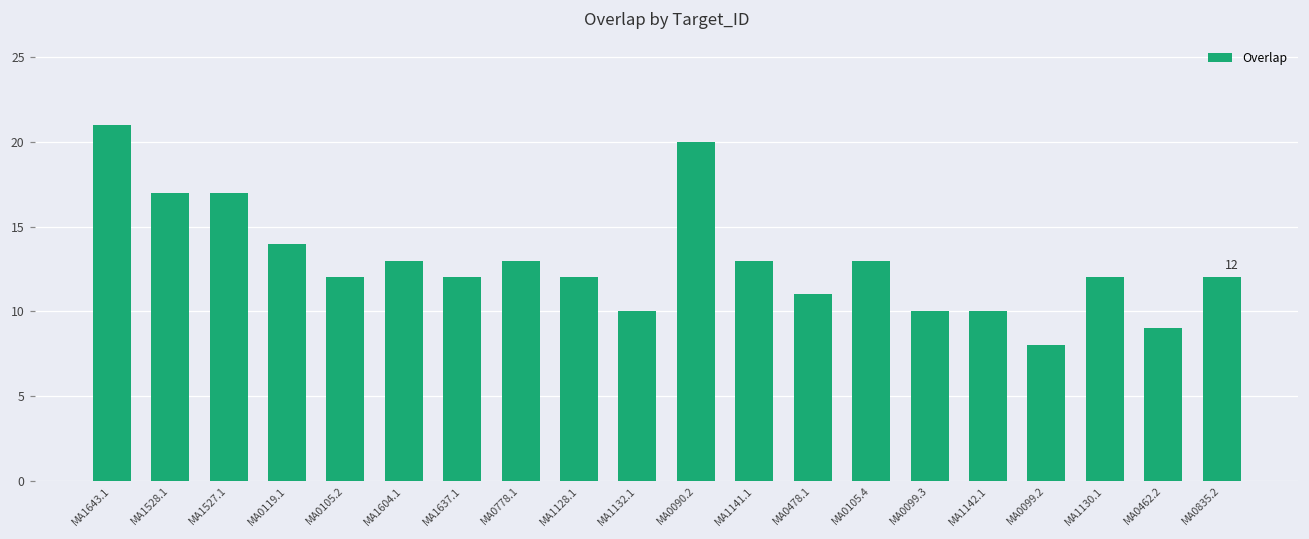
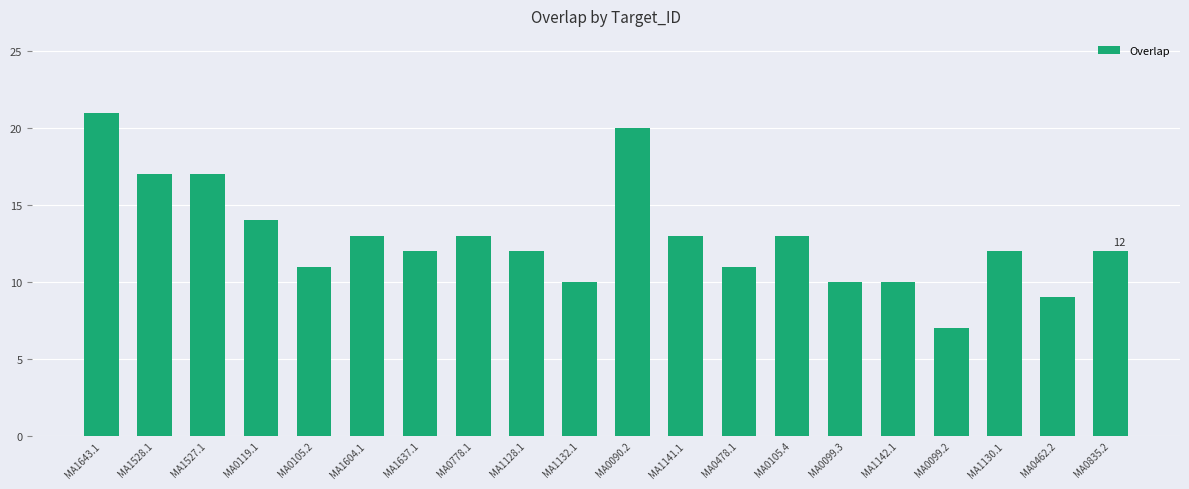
MA0105.2: 12 -> 11
MA0099.2: 8 -> 7
